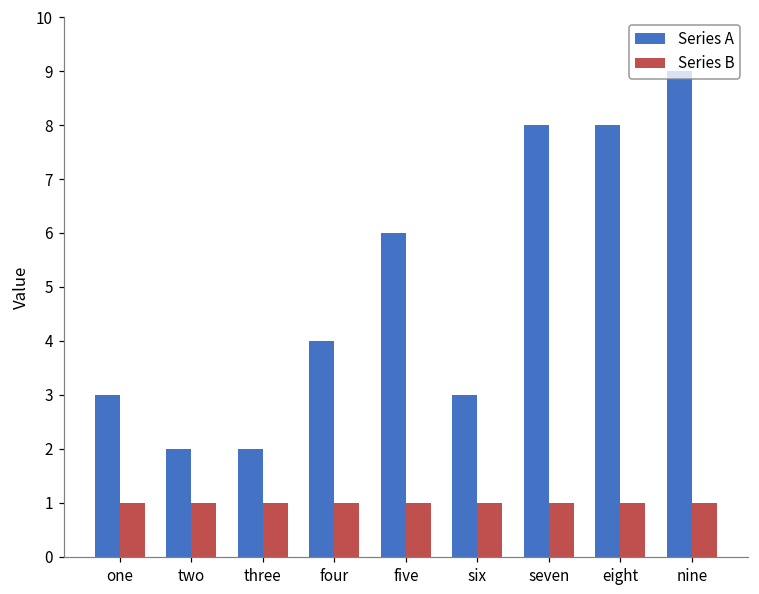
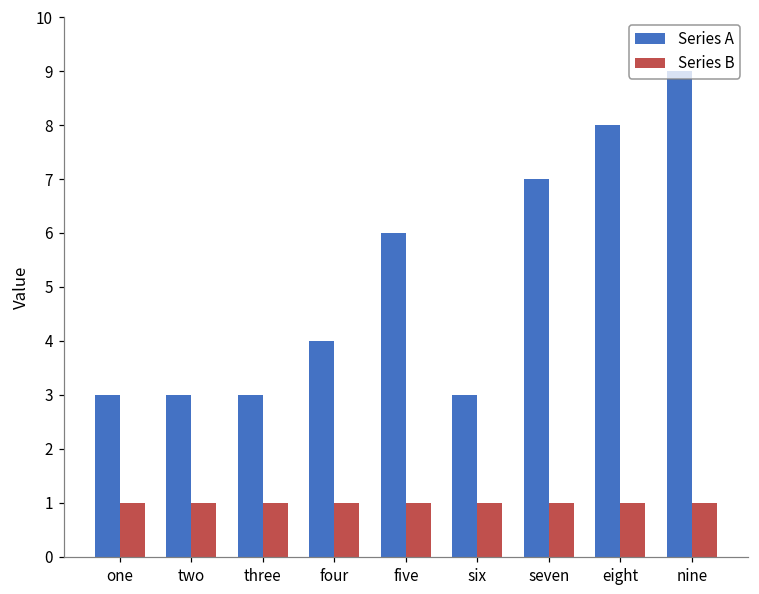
Series A, two: 2 -> 3
Series A, three: 2 -> 3
Series A, seven: 8 -> 7
